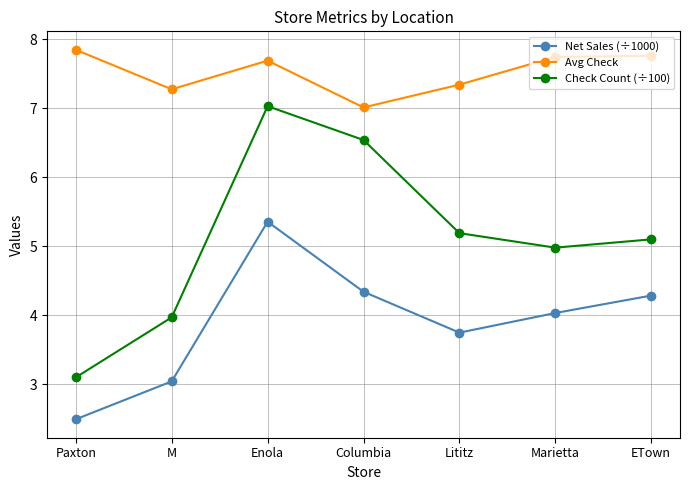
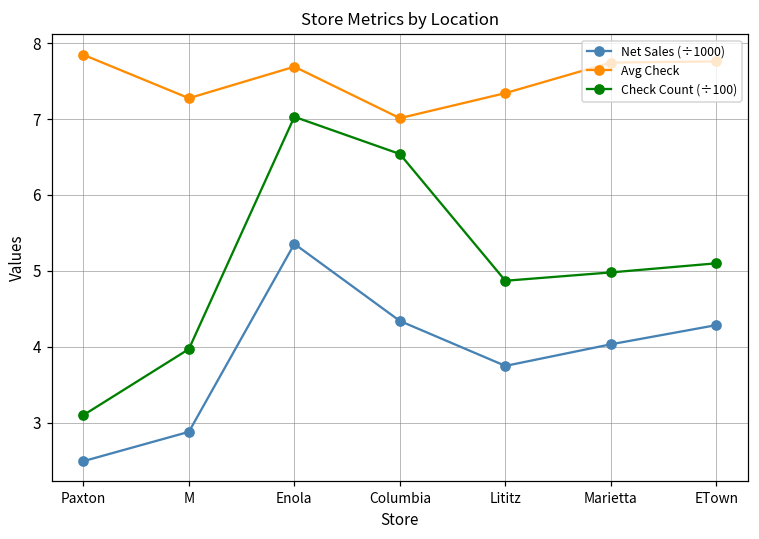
Net Sales (÷1000), M: 3.0 -> 2.9
Check Count (÷100), Lititz: 5.2 -> 4.9
